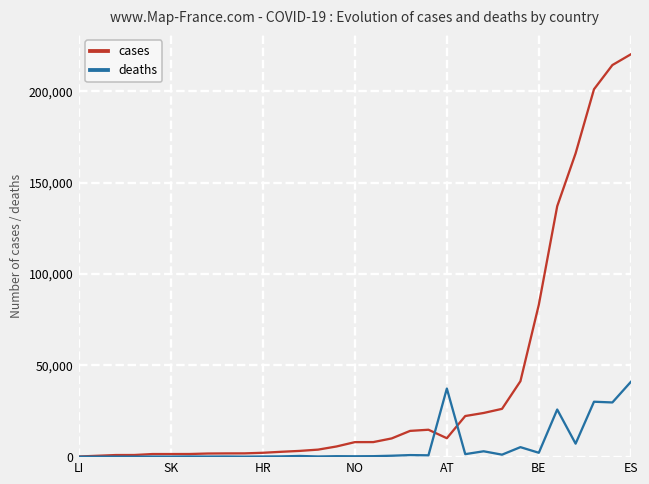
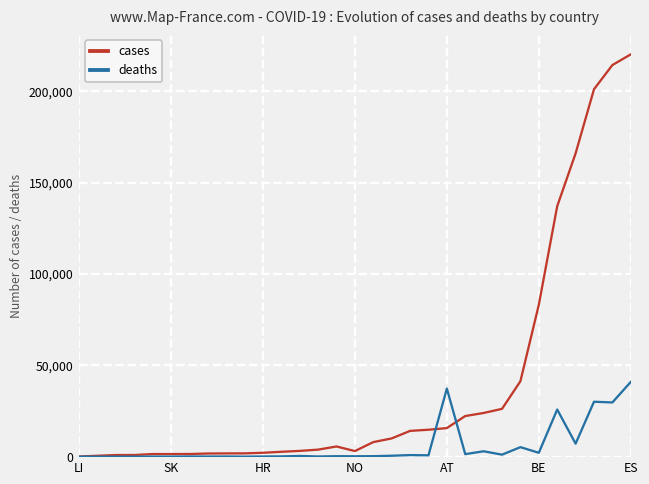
cases, NO: 8,000 -> 3,000
cases, AT: 10,000 -> 16,000
